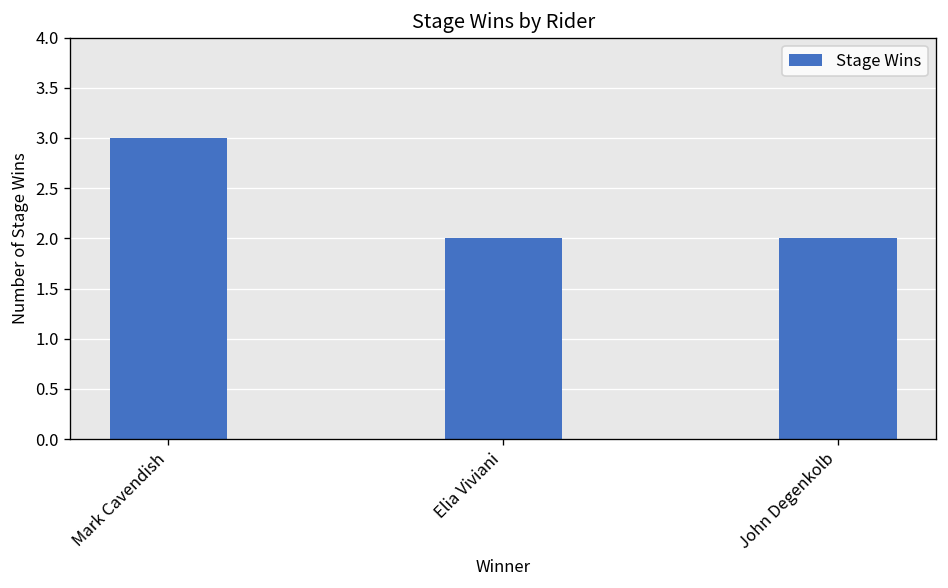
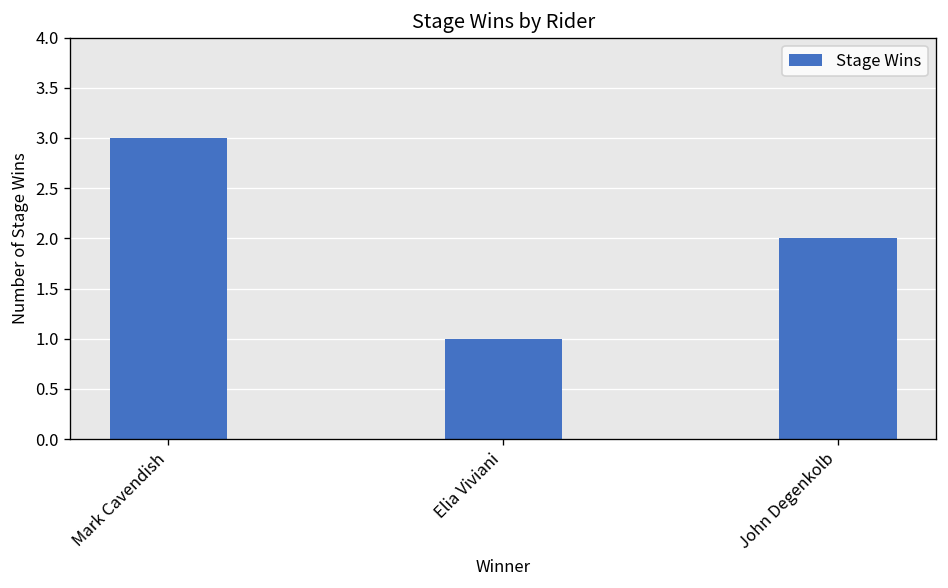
Elia Viviani: 2 -> 1
